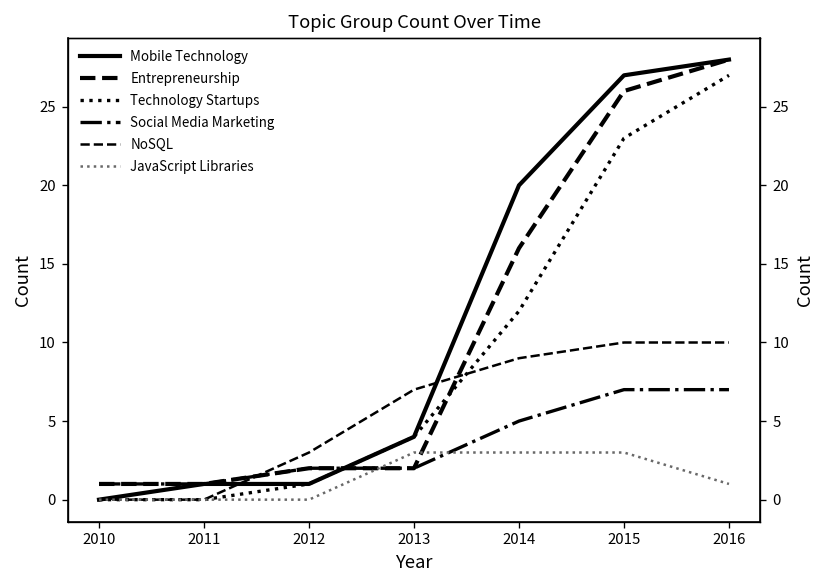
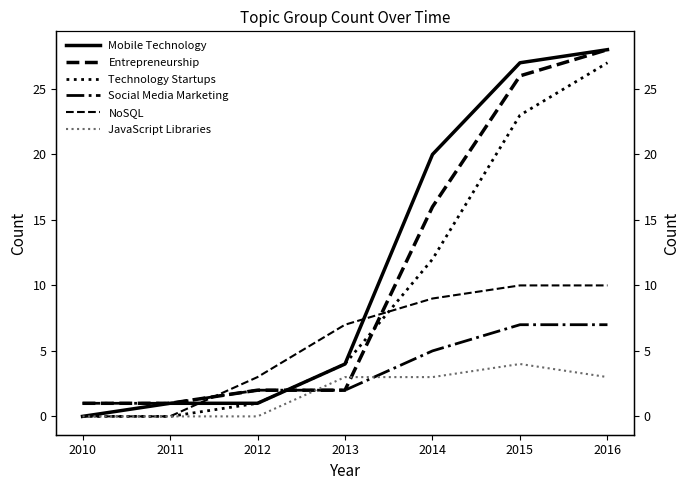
JavaScript Libraries, 2015: 3 -> 4
JavaScript Libraries, 2016: 1 -> 3
